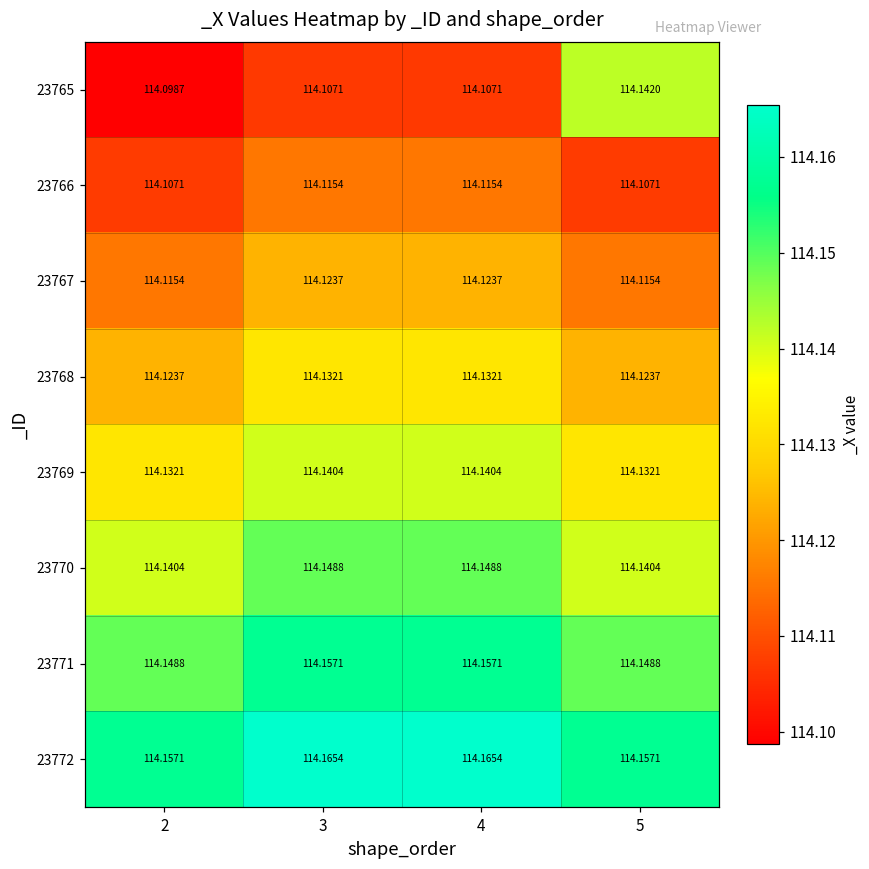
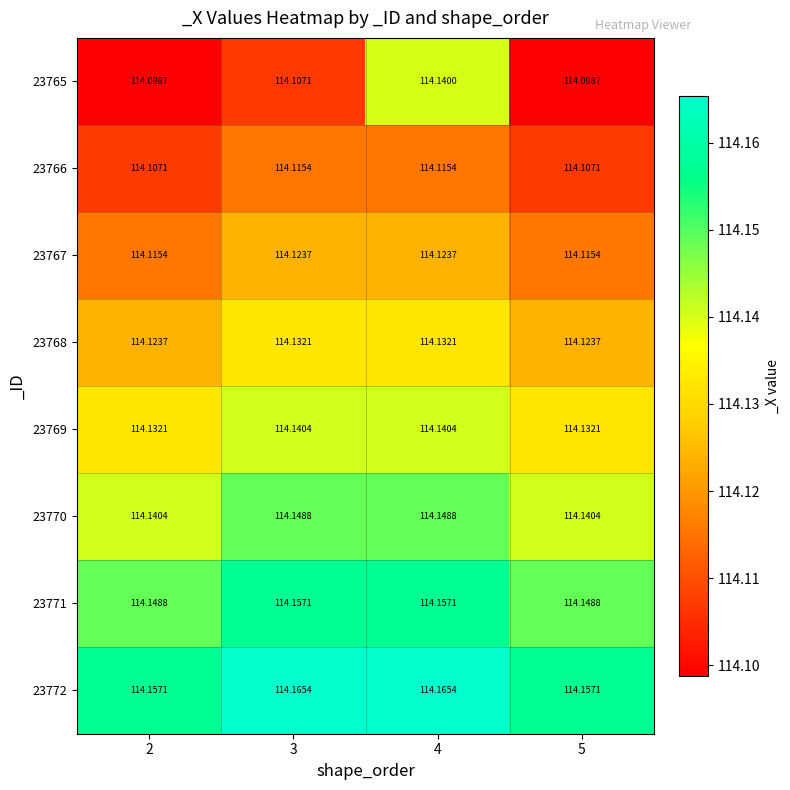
23765, 4: 114.1071 -> 114.1400
23765, 5: 114.1420 -> 114.0987
